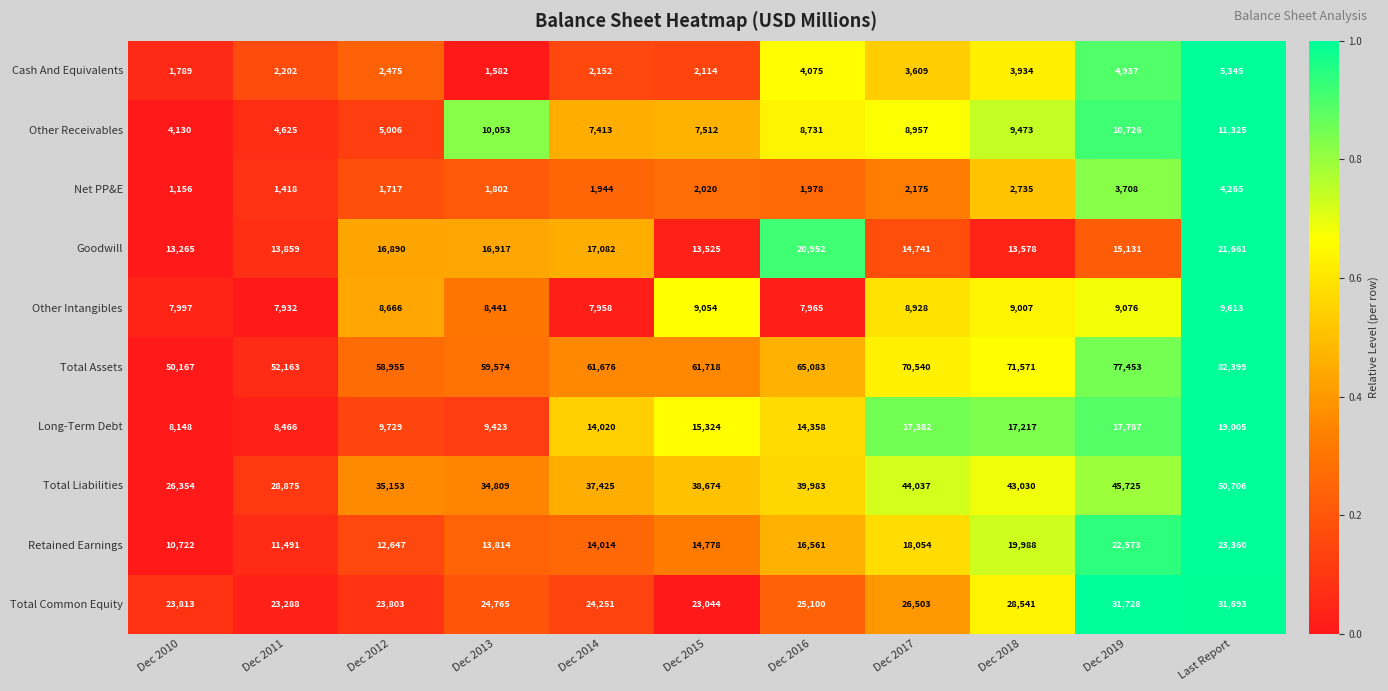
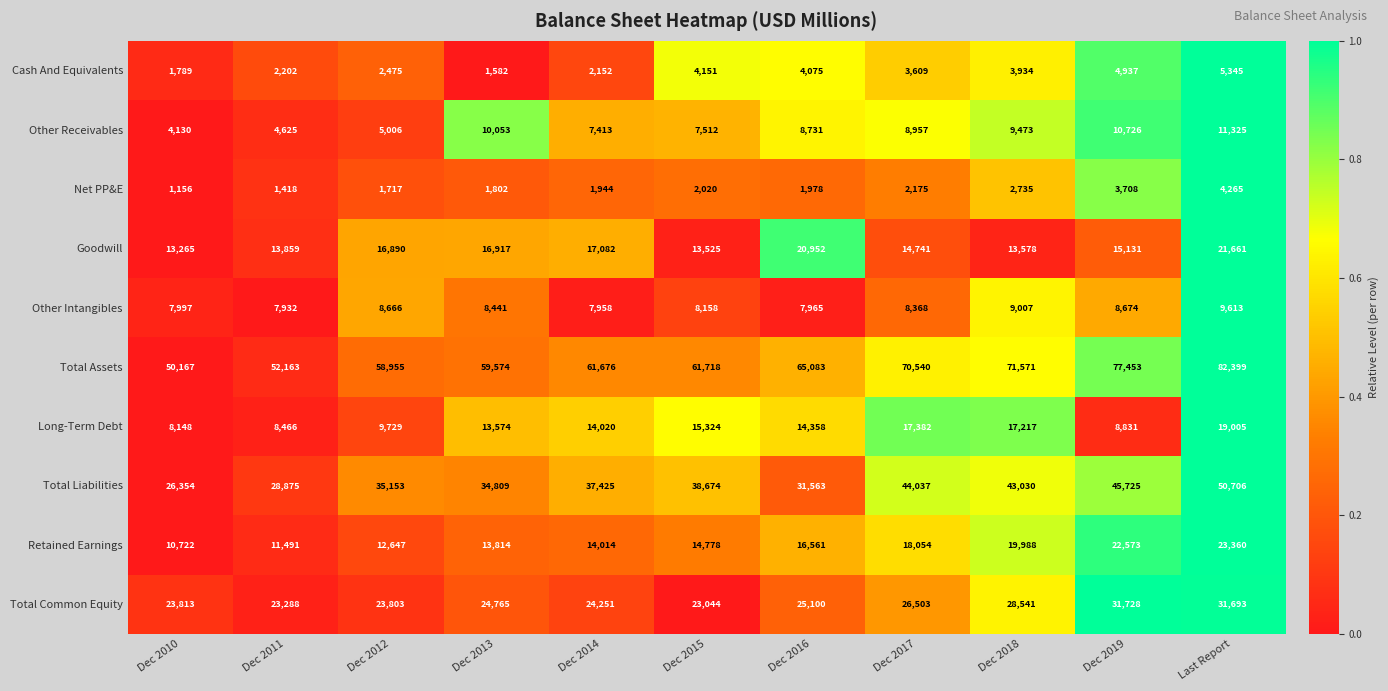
Cash And Equivalents, Dec 2015: 2,114 -> 4,151
Other Intangibles, Dec 2015: 9,054 -> 8,158
Other Intangibles, Dec 2017: 8,928 -> 8,368
Other Intangibles, Dec 2019: 9,076 -> 8,674
Long-Term Debt, Dec 2013: 9,423 -> 13,574
Long-Term Debt, Dec 2019: 17,787 -> 8,831
Total Liabilities, Dec 2016: 39,983 -> 31,563
